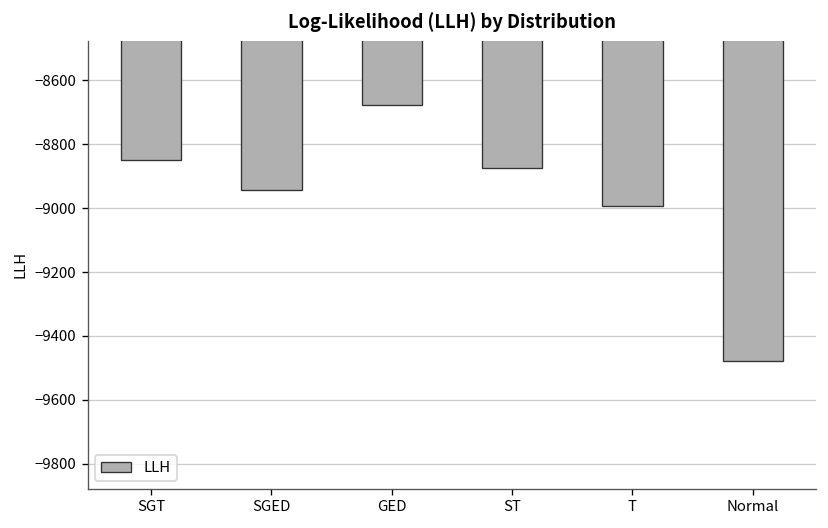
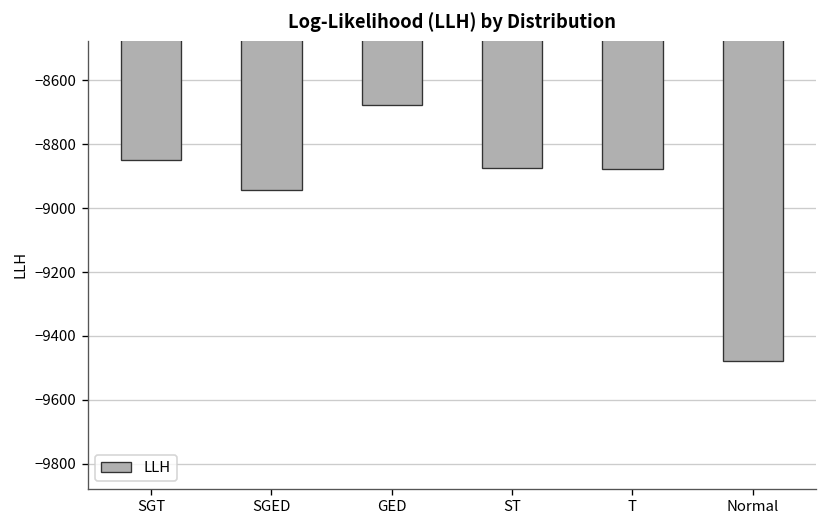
T: -8990 -> -8880
